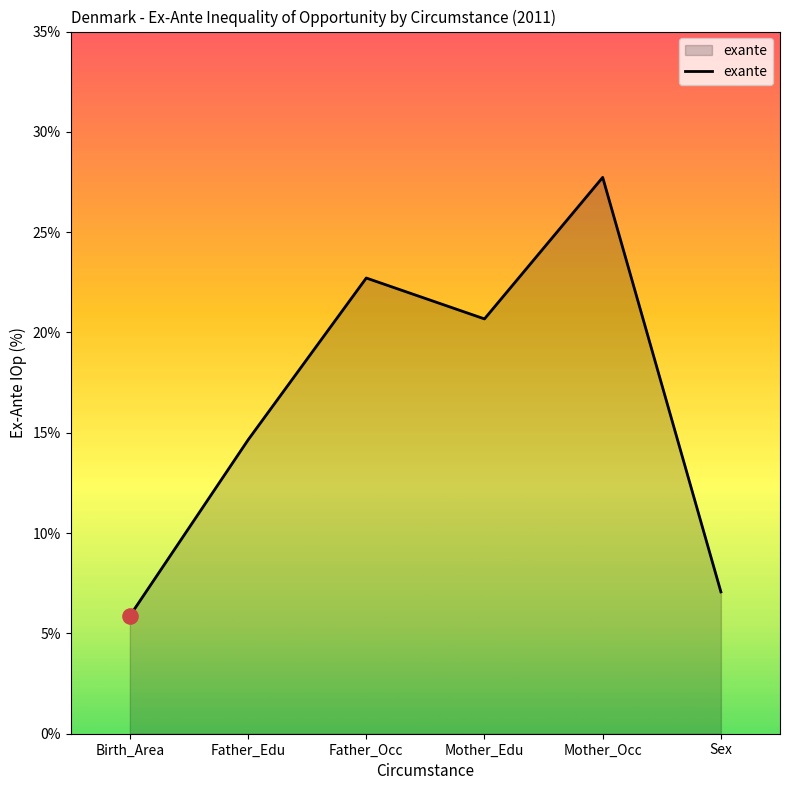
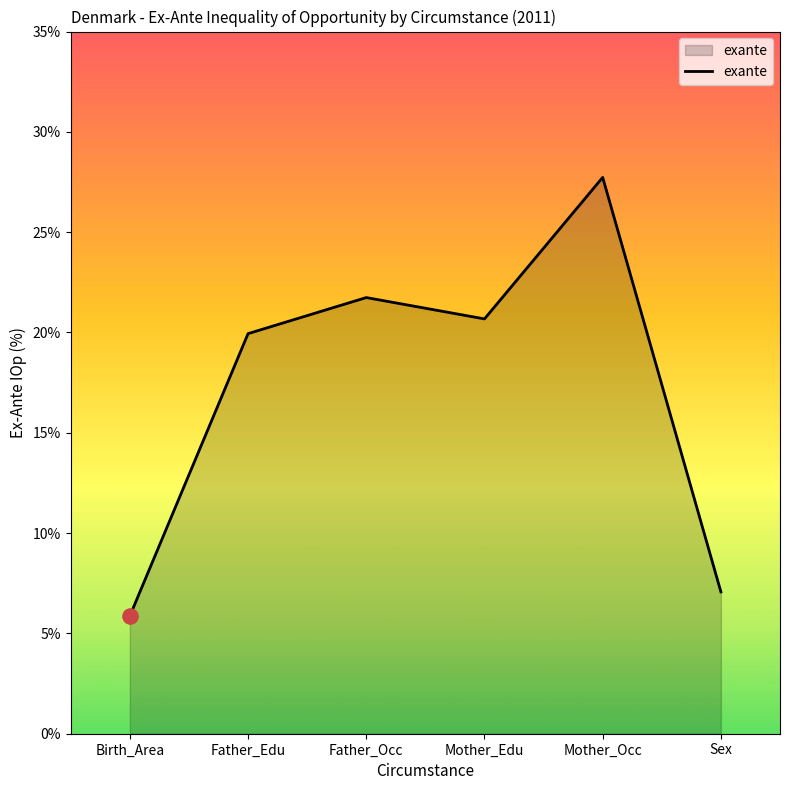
exante, Father_Edu: 14.6% -> 19.9%
exante, Father_Occ: 22.7% -> 21.7%
